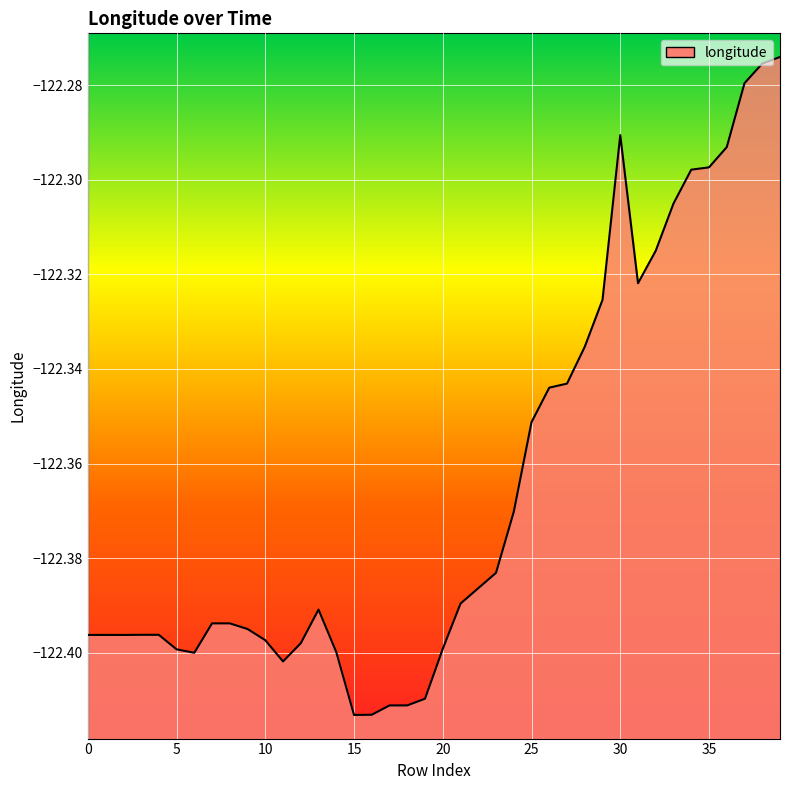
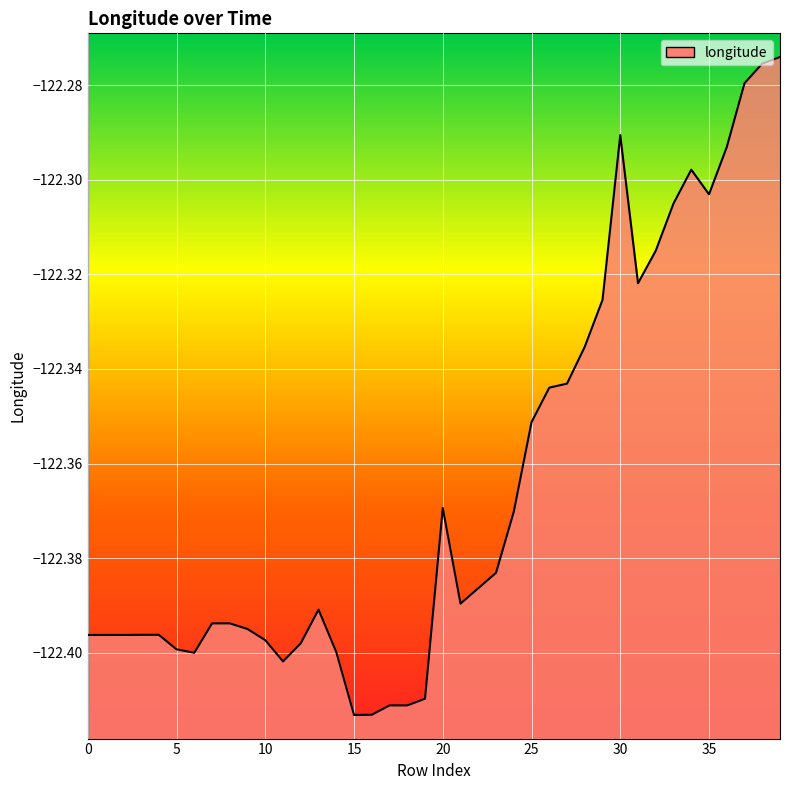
20: -122.399 -> -122.369
35: -122.297 -> -122.303
